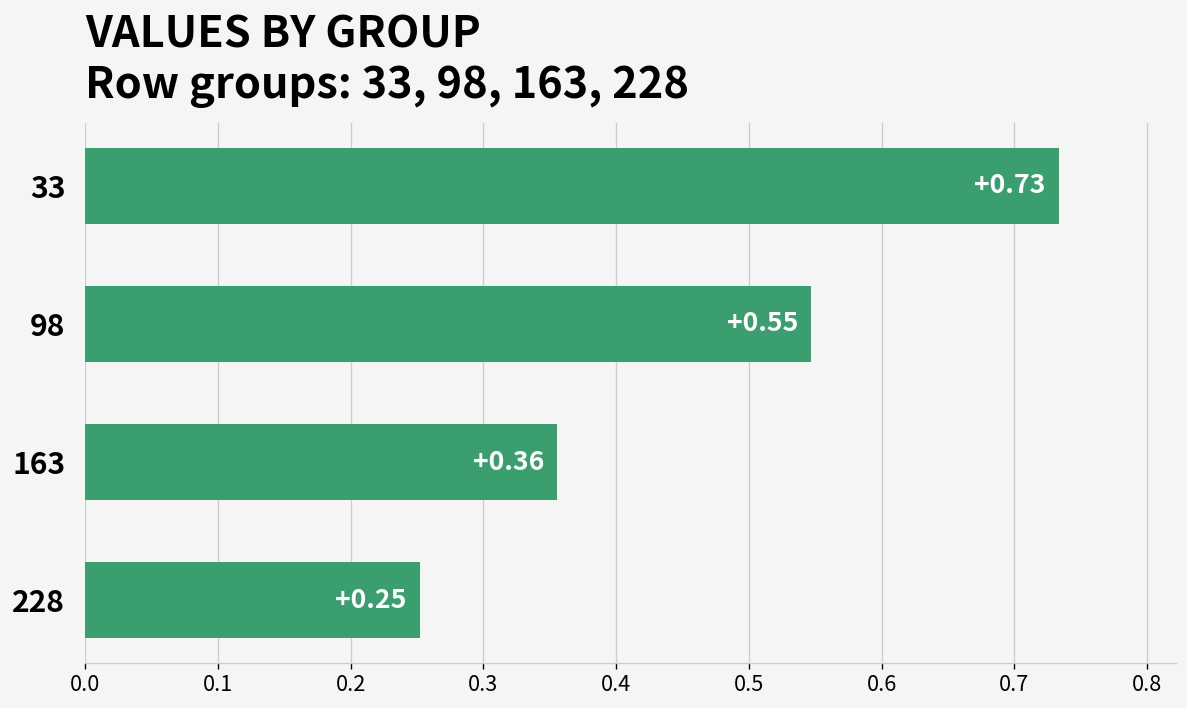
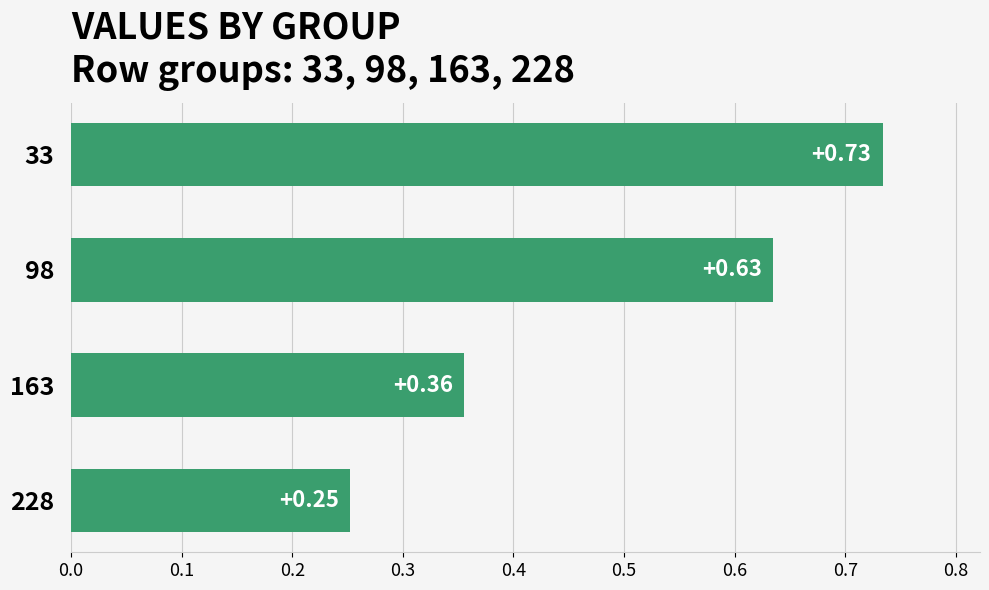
98: +0.55 -> +0.63
